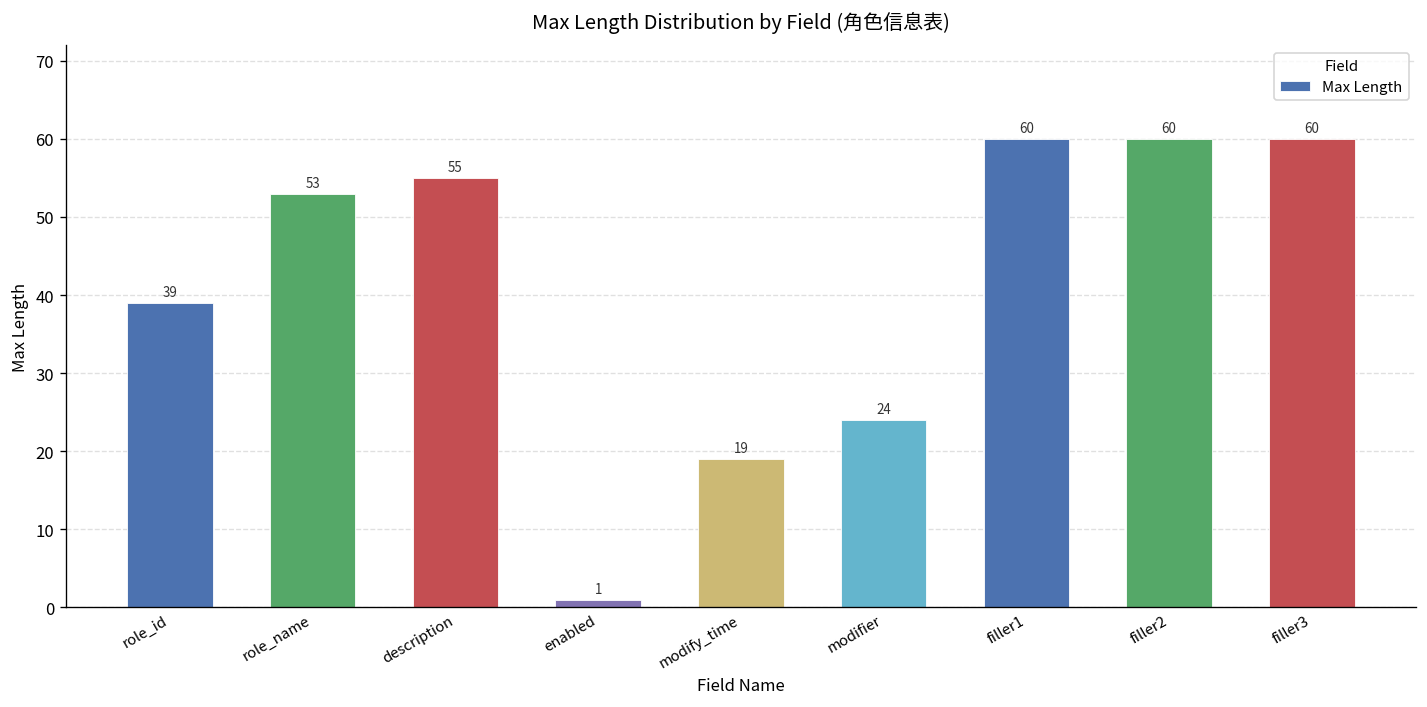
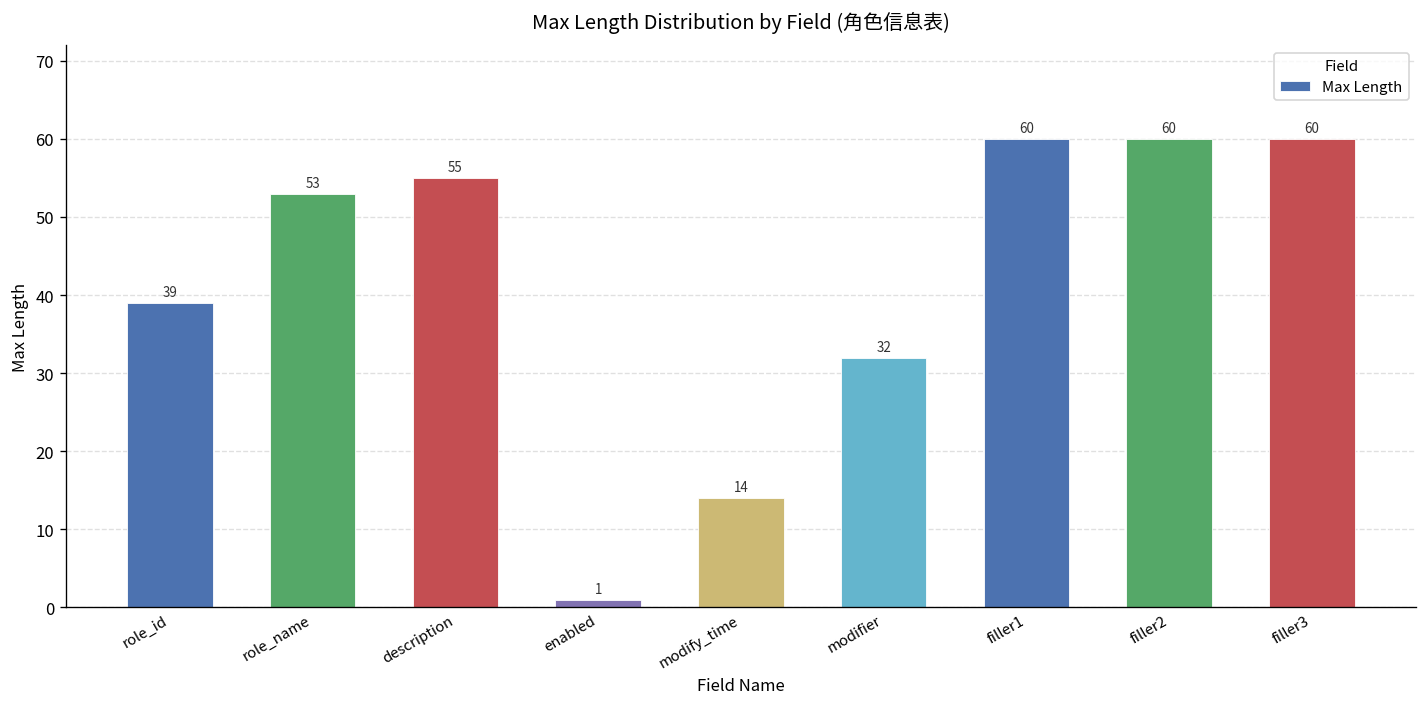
modify_time: 19 -> 14
modifier: 24 -> 32
